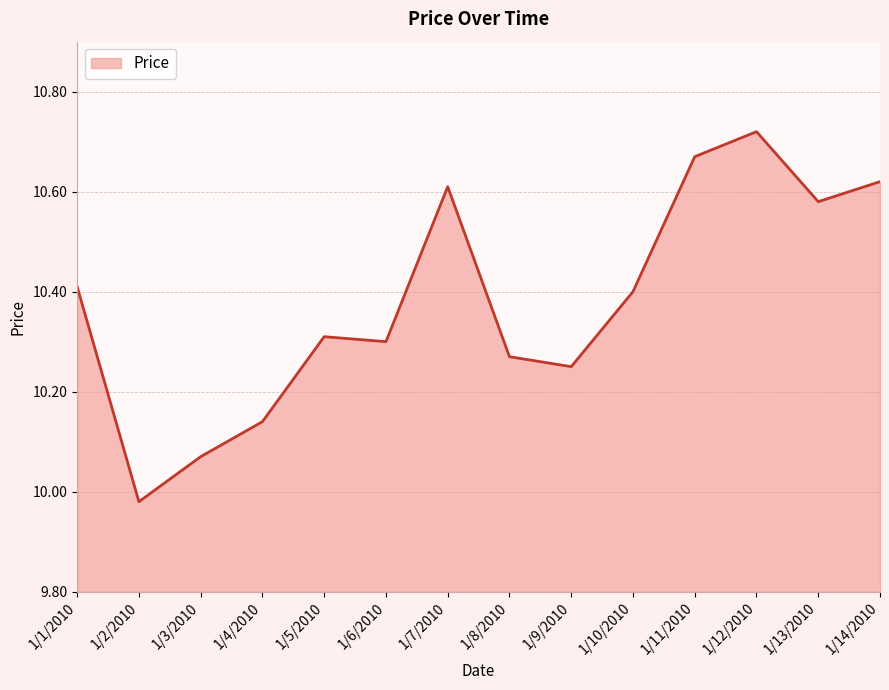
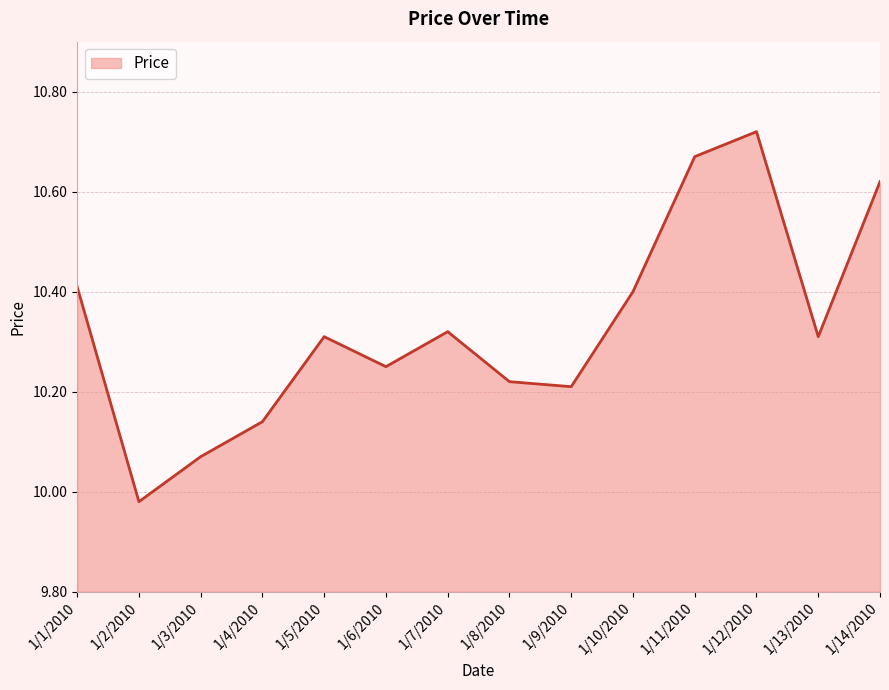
1/6/2010: 10.30 -> 10.25
1/7/2010: 10.61 -> 10.32
1/8/2010: 10.27 -> 10.22
1/9/2010: 10.25 -> 10.21
1/13/2010: 10.58 -> 10.31
